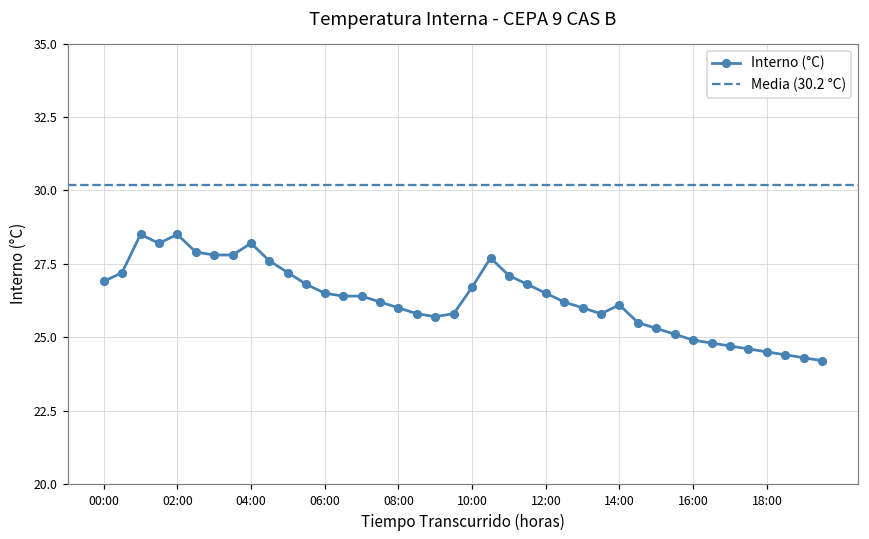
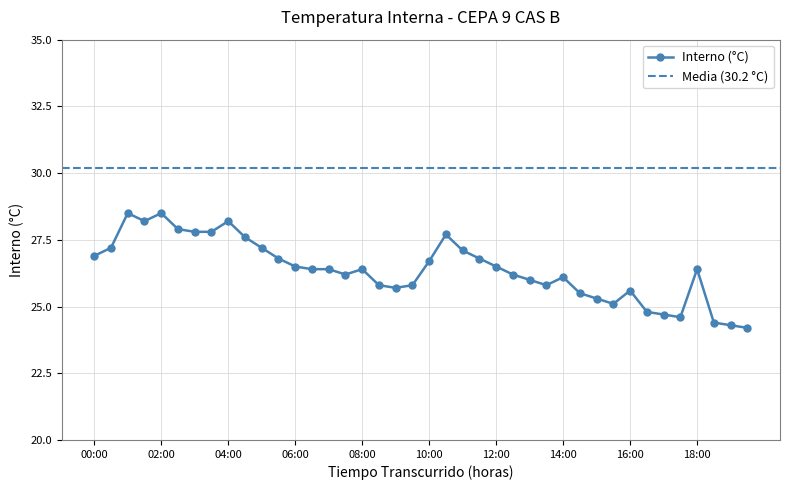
08:00: 26.0 -> 26.4
16:00: 24.9 -> 25.6
18:00: 24.5 -> 26.4
